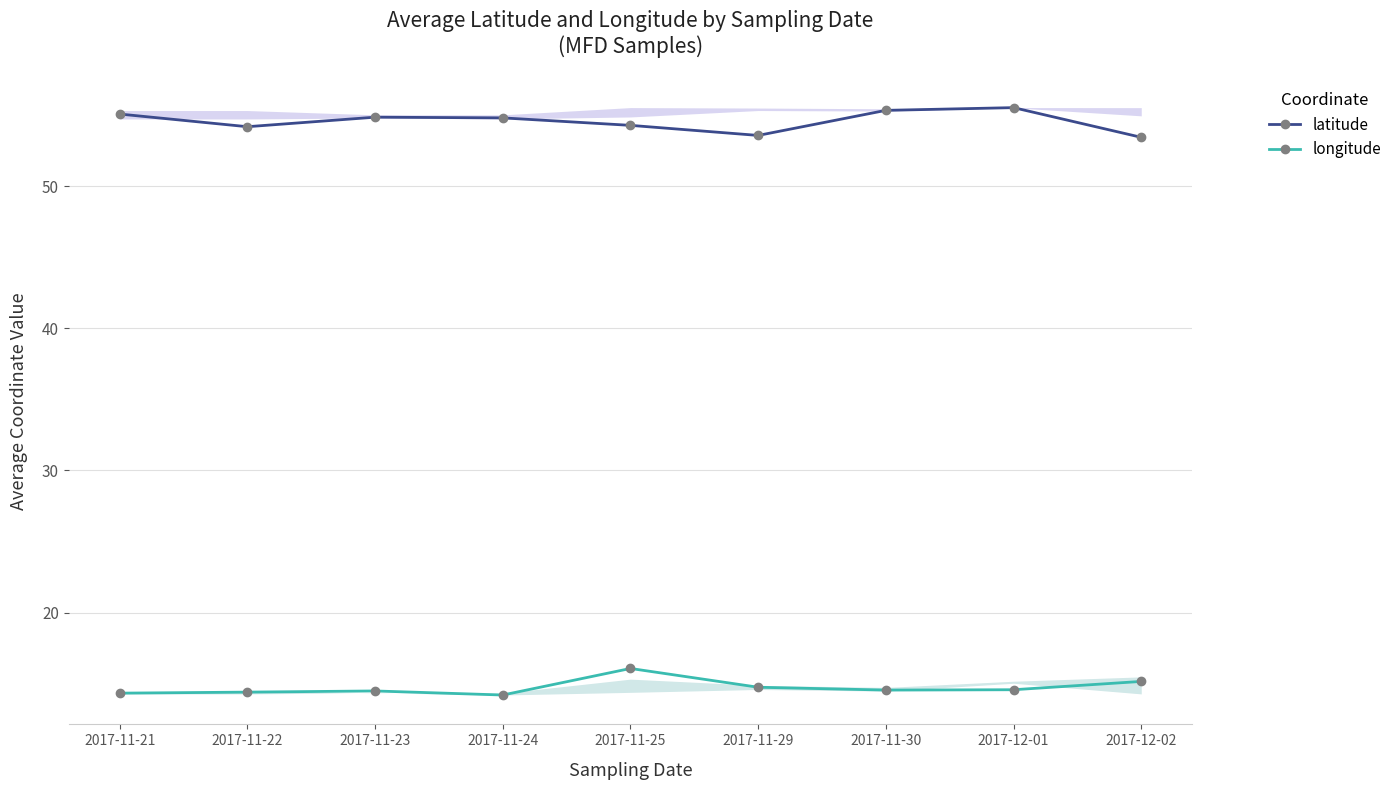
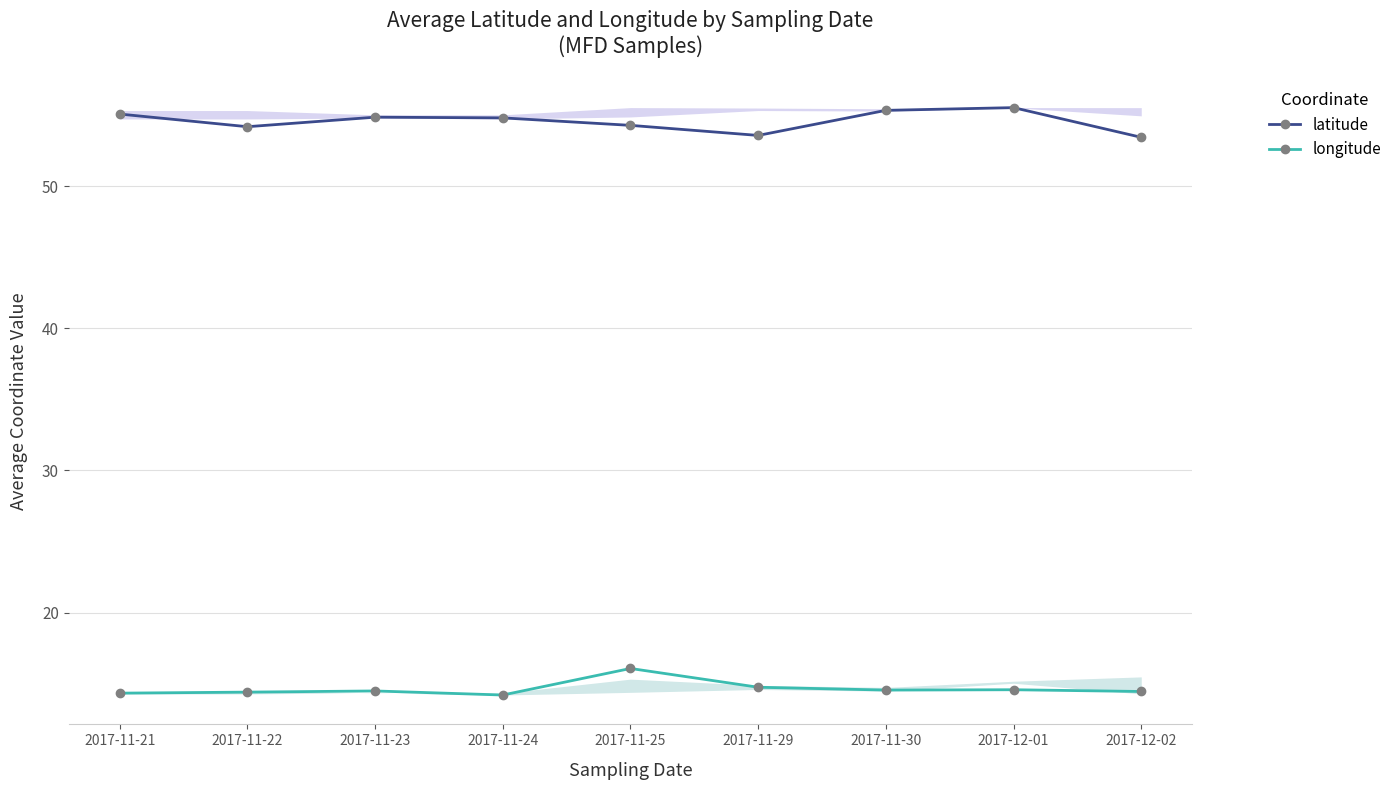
longitude, 2017-12-02: 15.2 -> 14.4
